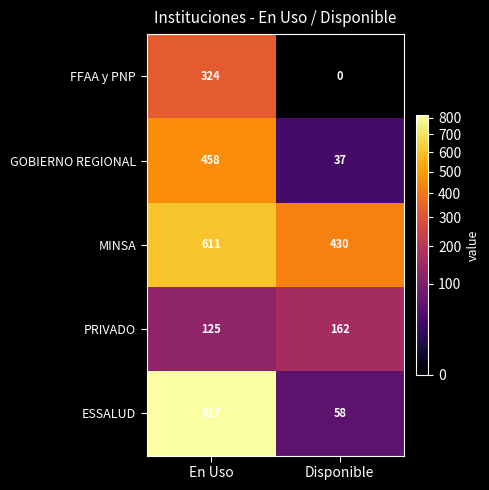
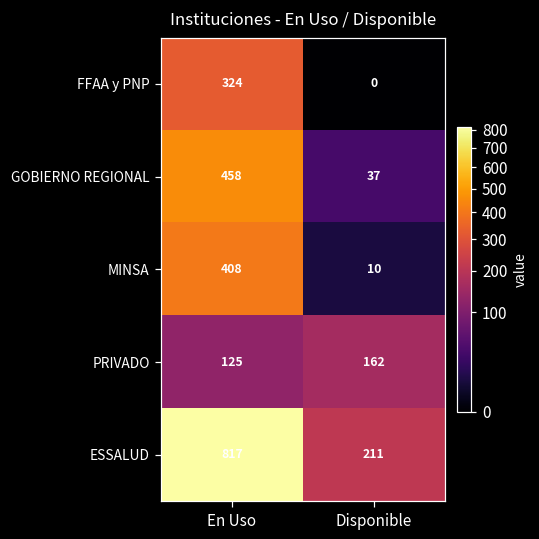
MINSA, En Uso: 611 -> 408
MINSA, Disponible: 430 -> 10
ESSALUD, Disponible: 58 -> 211
